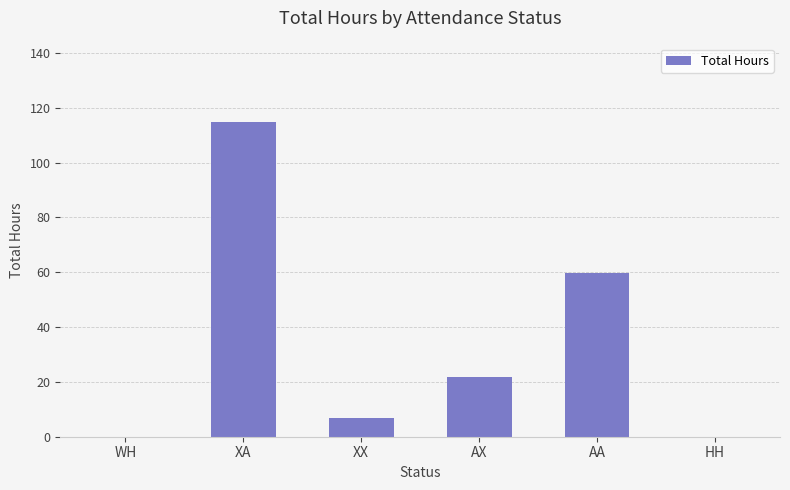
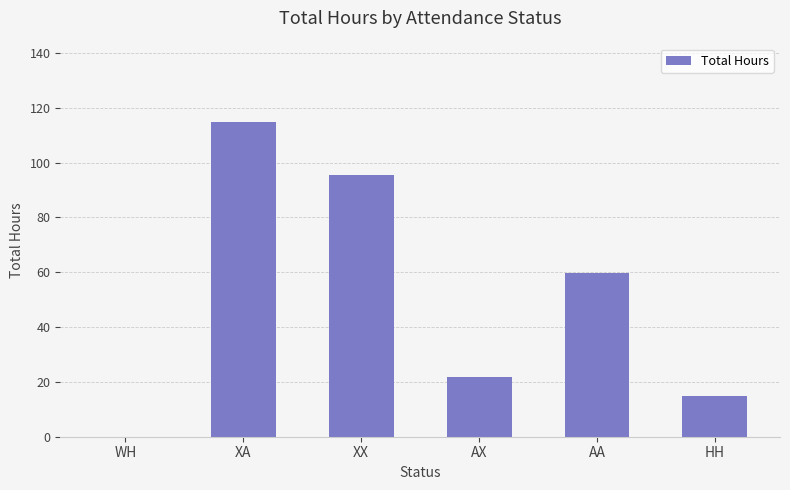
XX: 7 -> 96
HH: 0 -> 15
